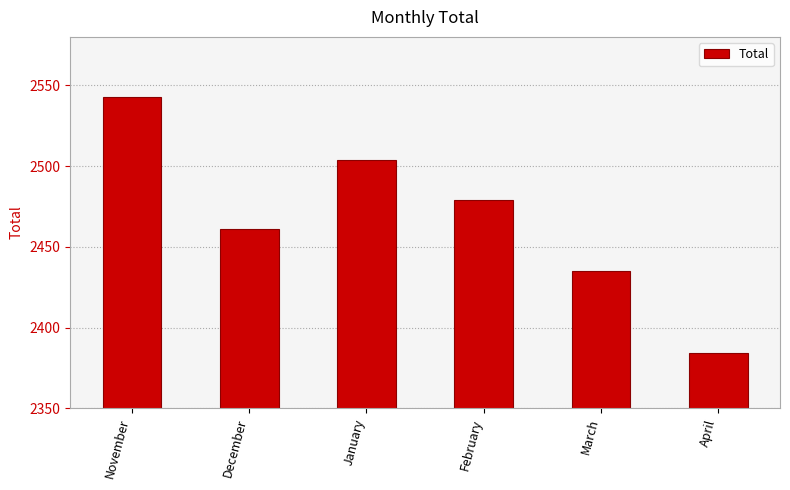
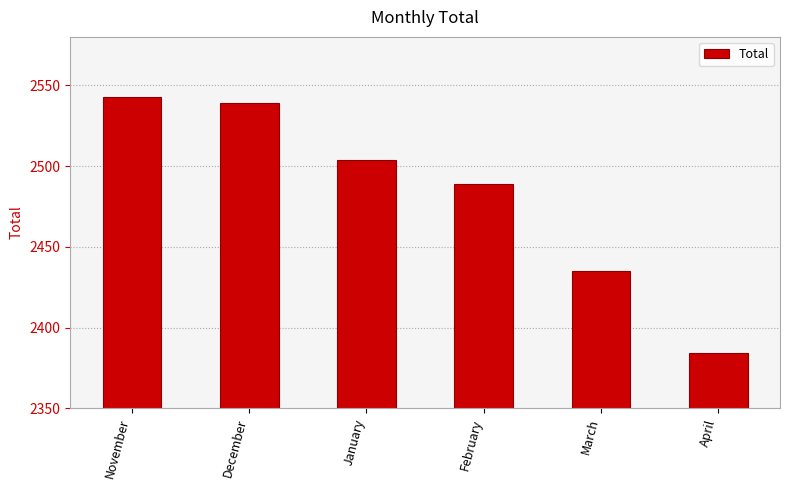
December: 2461 -> 2539
February: 2479 -> 2489
